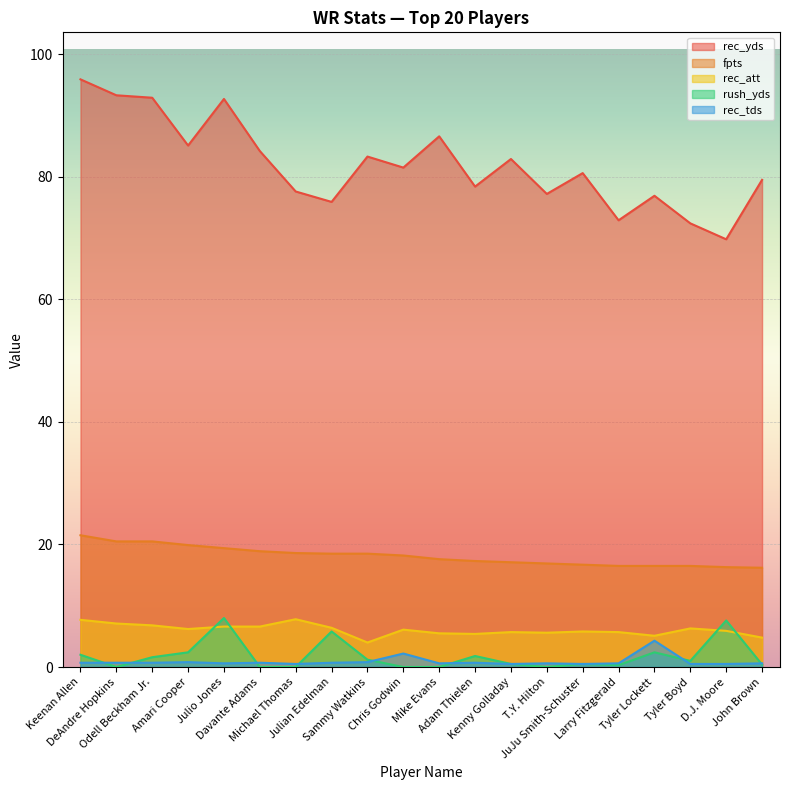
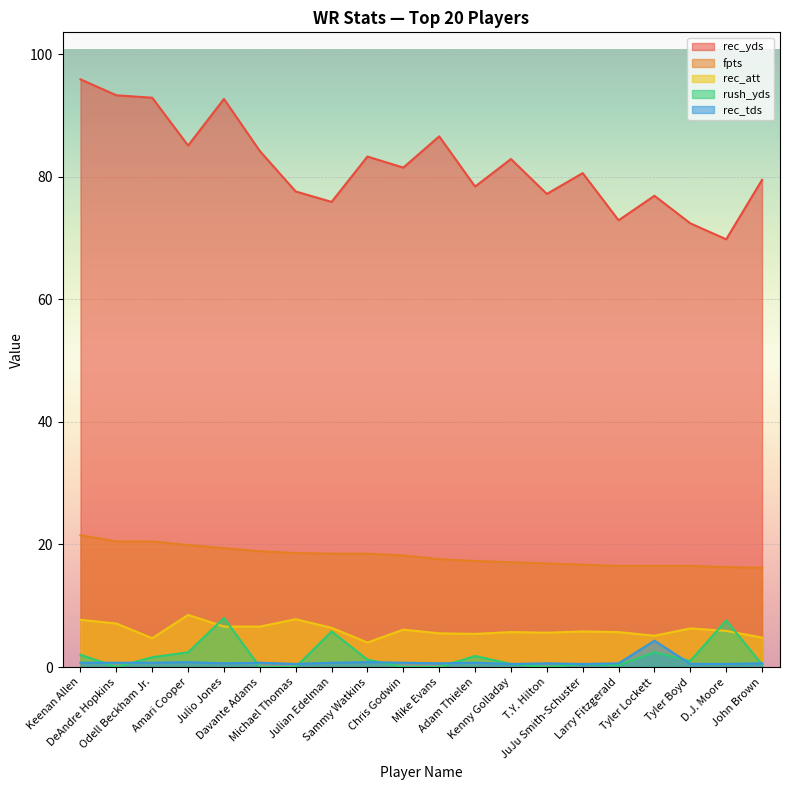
rec_att, Odell Beckham Jr.: 7 -> 5
rec_att, Amari Cooper: 6 -> 9
rec_tds, Chris Godwin: 2 -> 1
